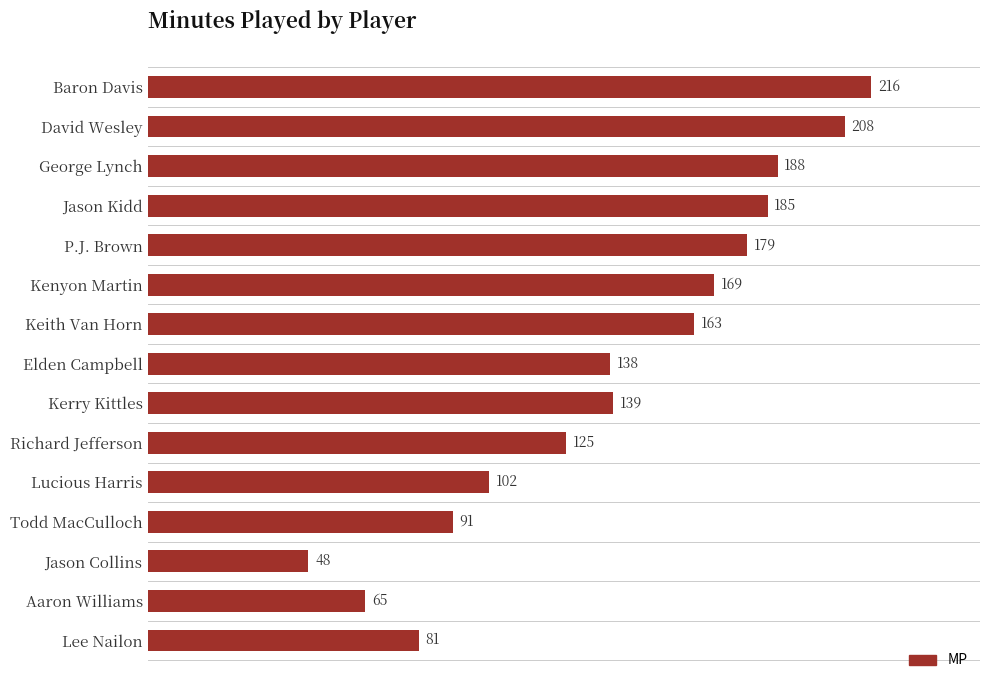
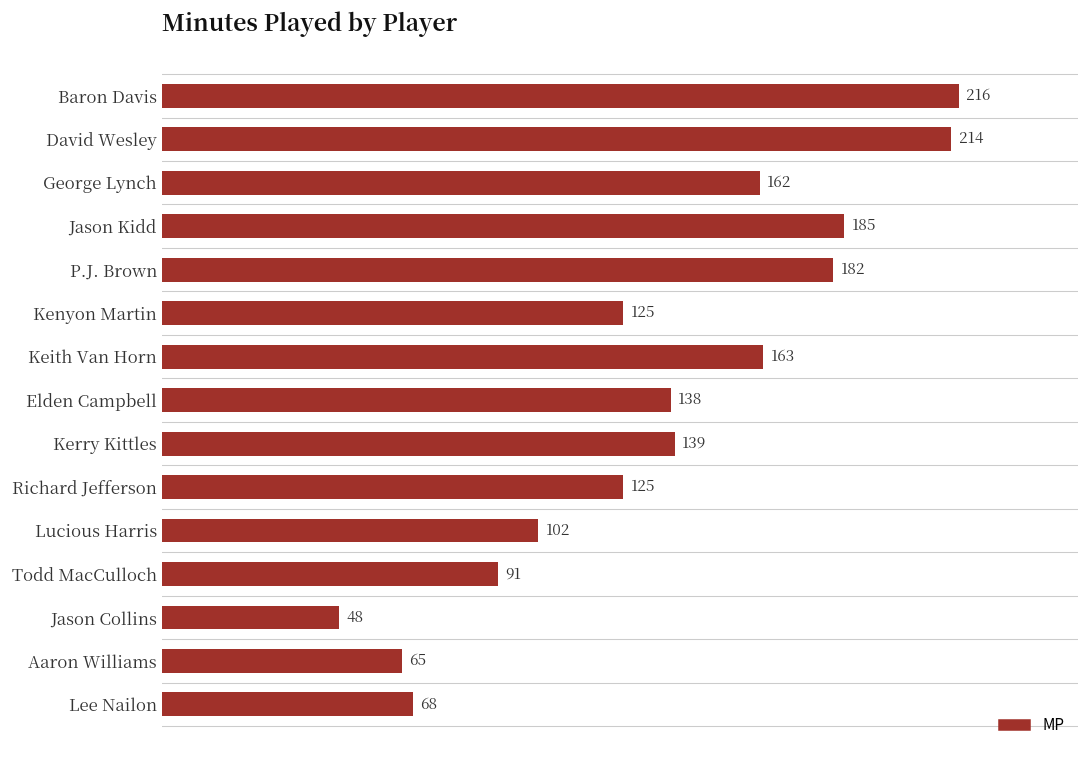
David Wesley: 208 -> 214
George Lynch: 188 -> 162
P.J. Brown: 179 -> 182
Kenyon Martin: 169 -> 125
Lee Nailon: 81 -> 68
